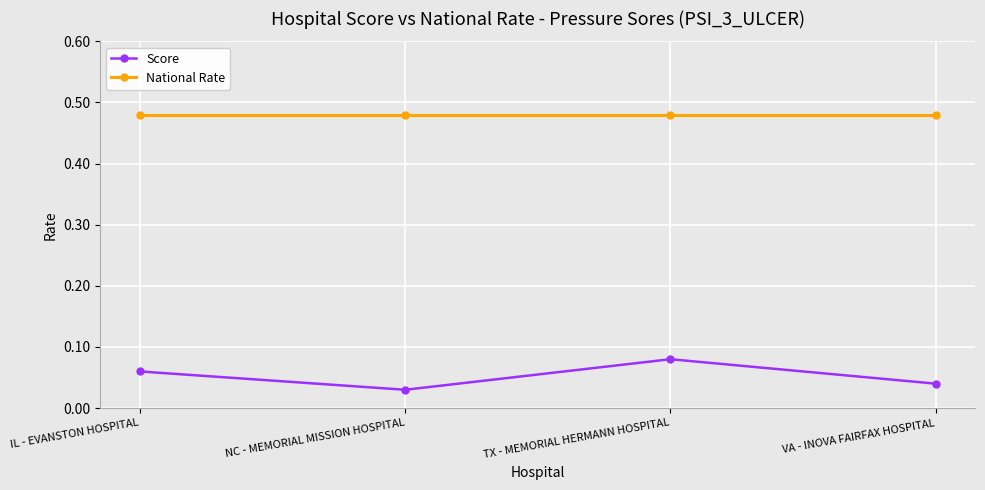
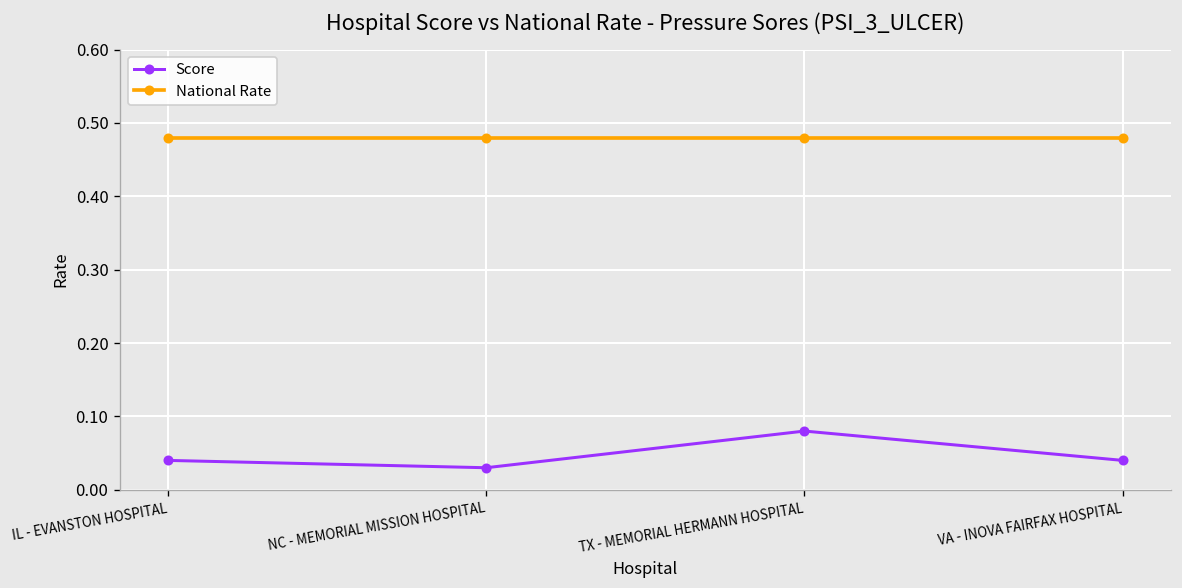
Score, IL - EVANSTON HOSPITAL: 0.06 -> 0.04
